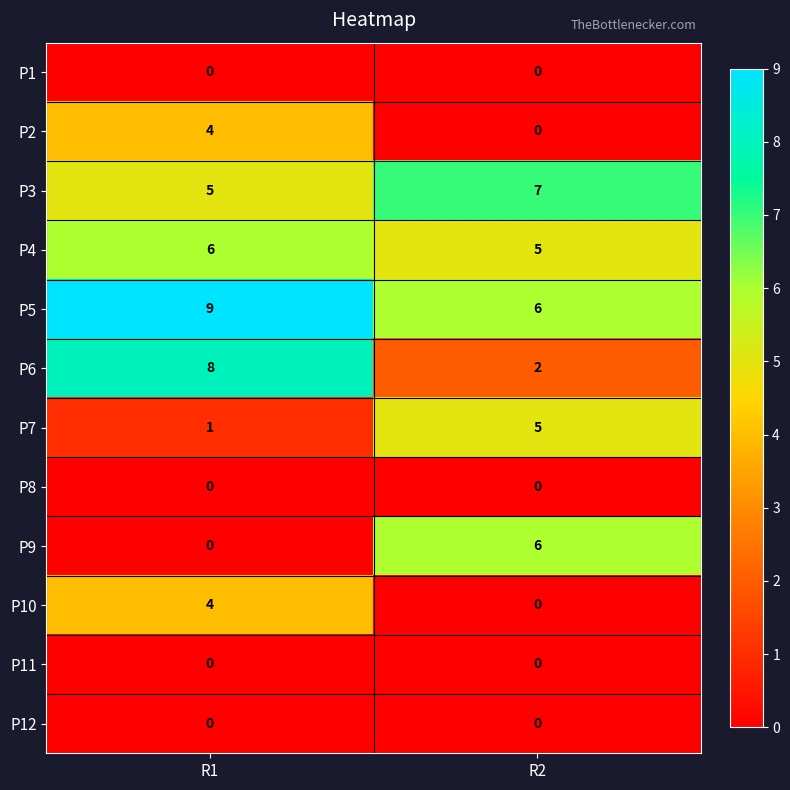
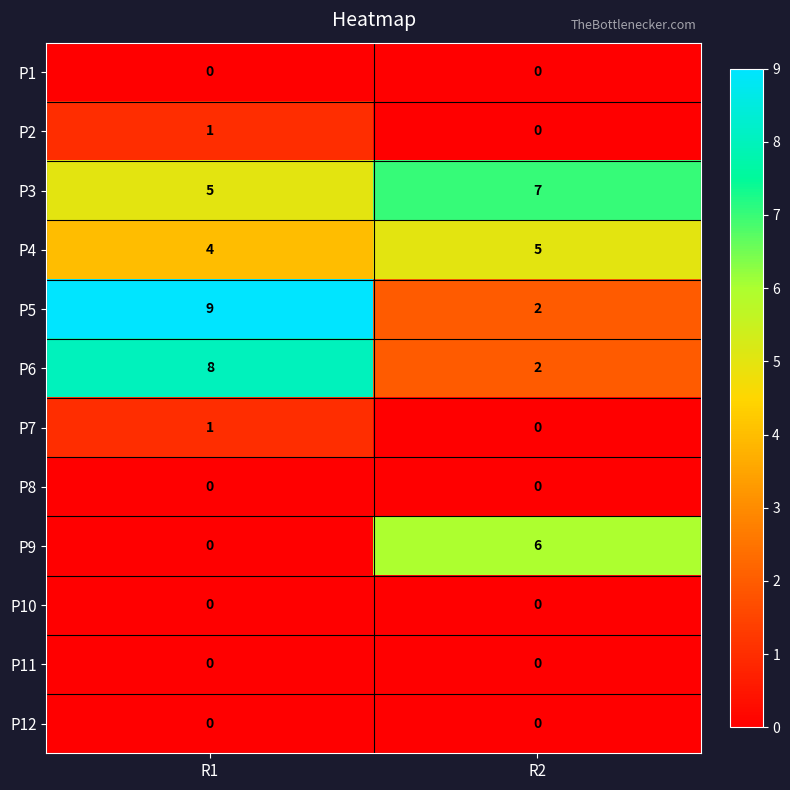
P2, R1: 4 -> 1
P4, R1: 6 -> 4
P5, R2: 6 -> 2
P7, R2: 5 -> 0
P10, R1: 4 -> 0
